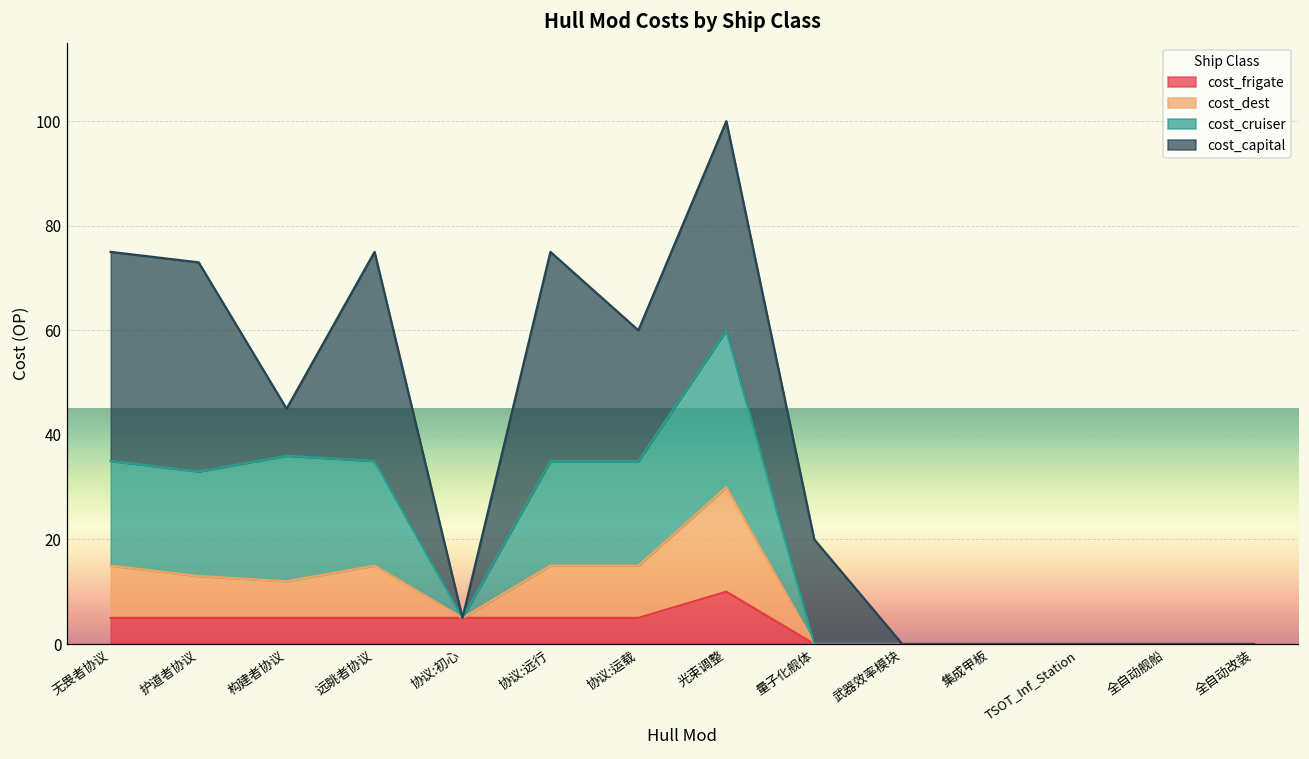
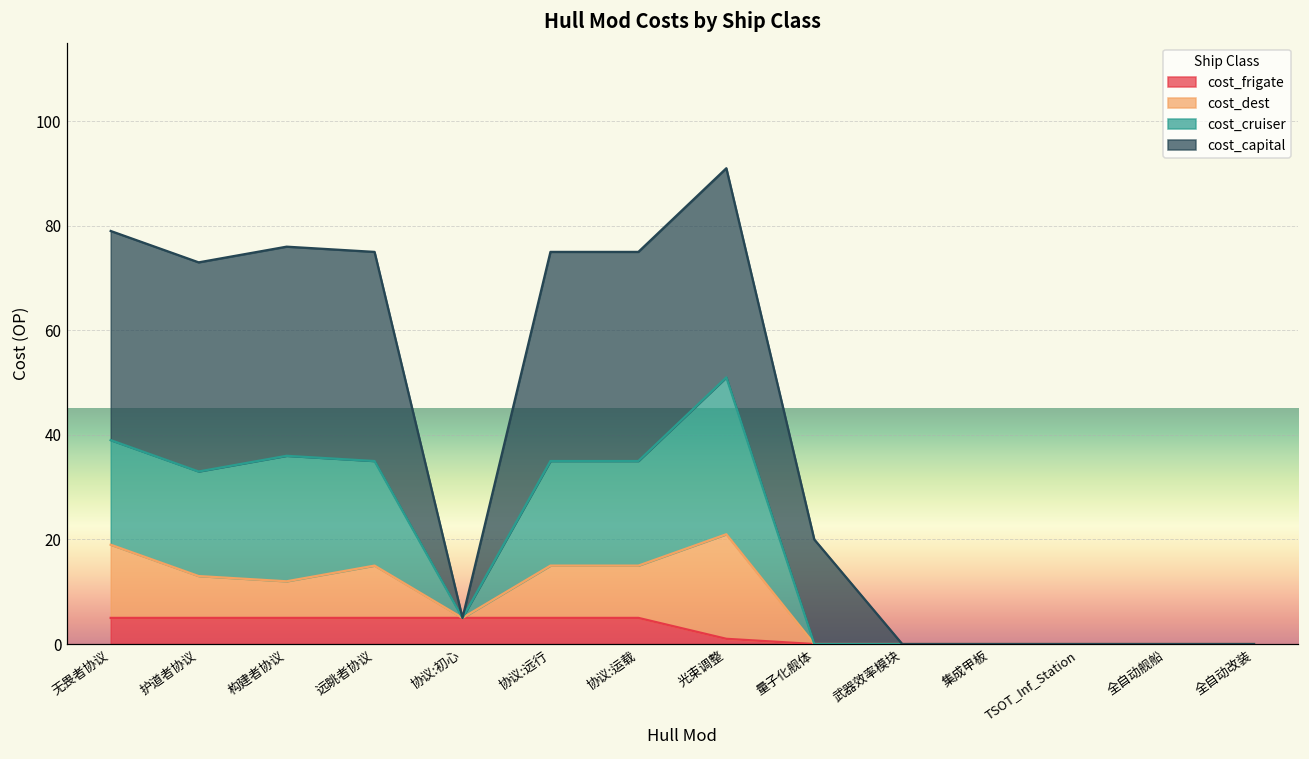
cost_dest, 无畏者协议: 10 -> 14
cost_capital, 构建者协议: 9 -> 40
cost_capital, 协议:运载: 25 -> 40
cost_frigate, 光束调整: 10 -> 1
